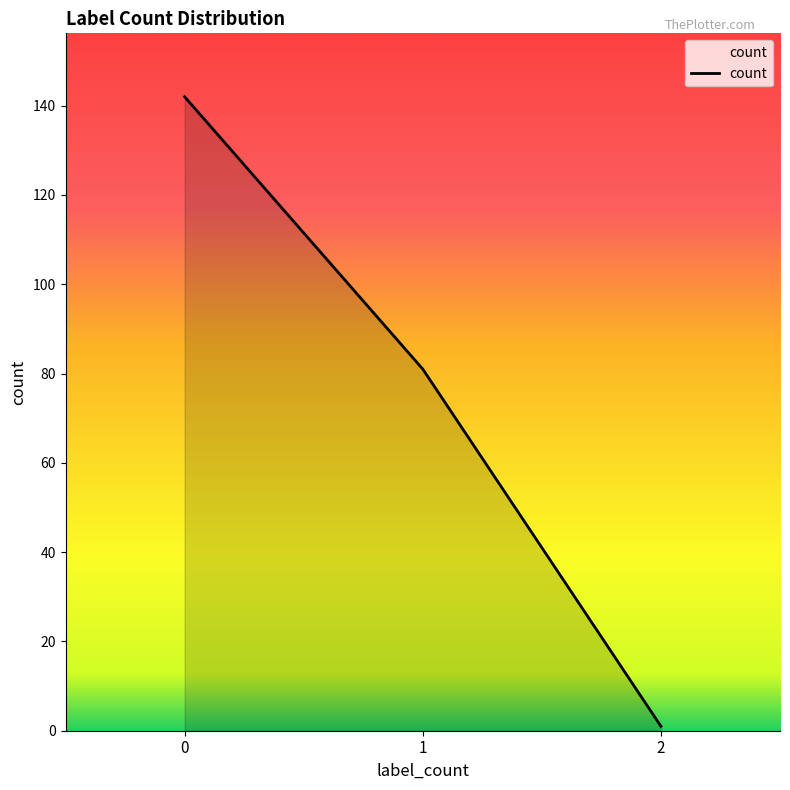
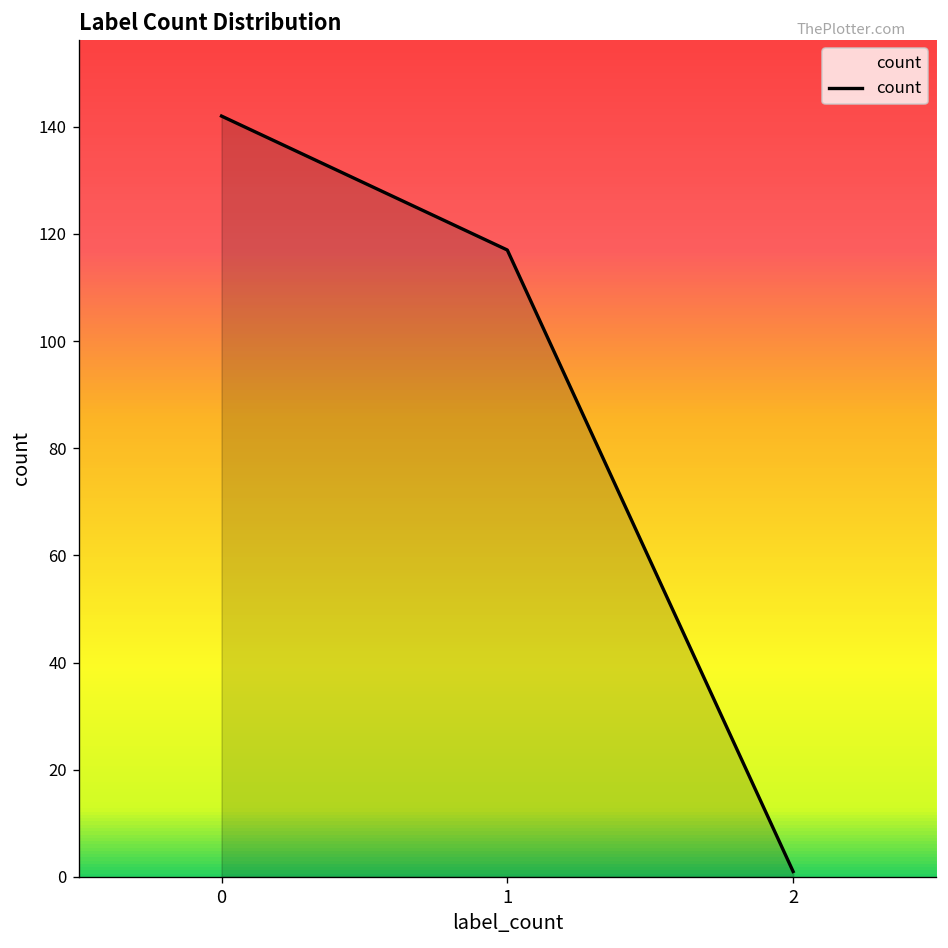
1: 81 -> 117
